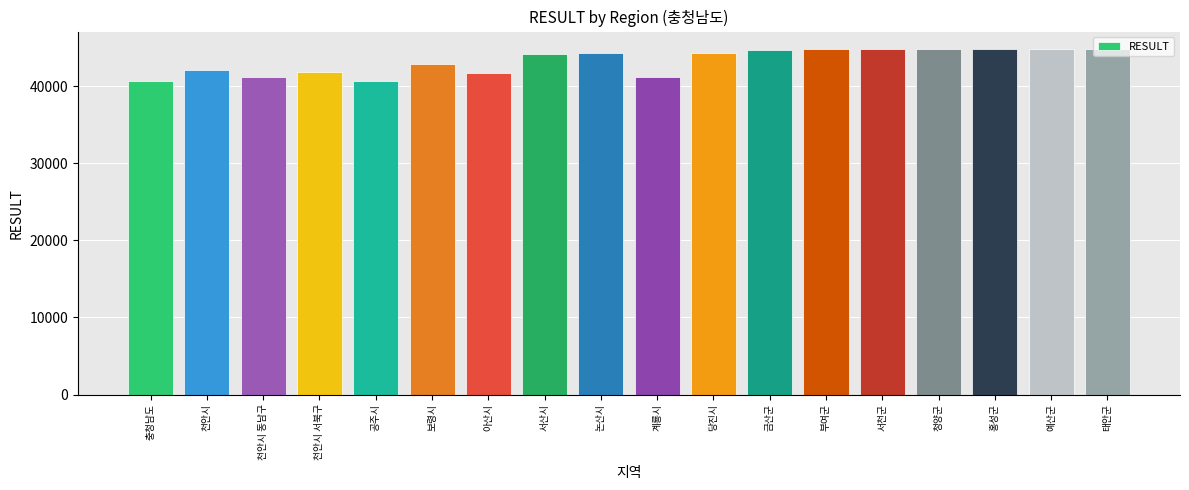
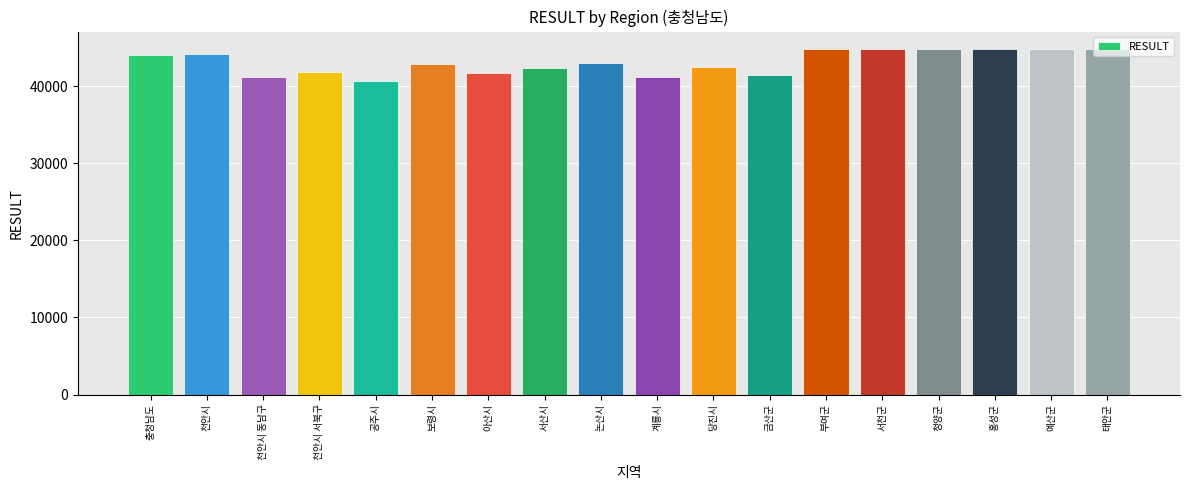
충청남도: 41000 -> 44000
천안시: 42000 -> 44000
서산시: 44000 -> 42000
논산시: 44000 -> 43000
당진시: 44000 -> 42000
금산군: 45000 -> 41000
